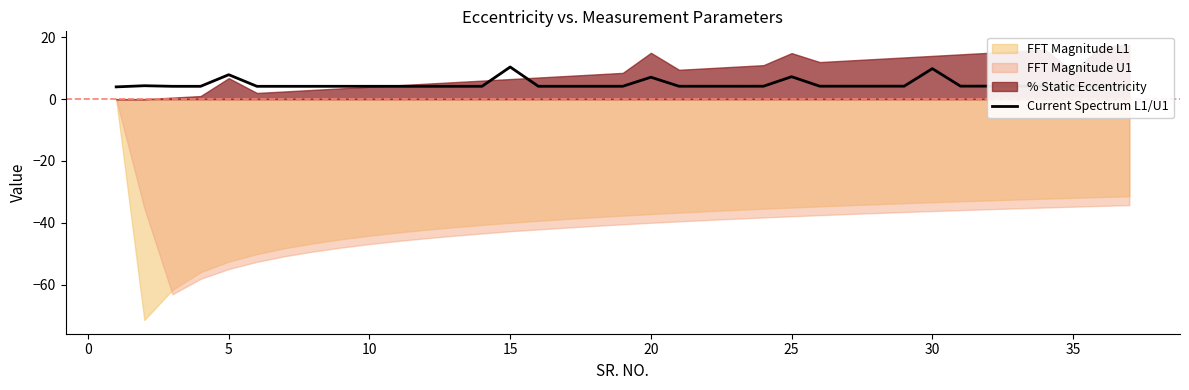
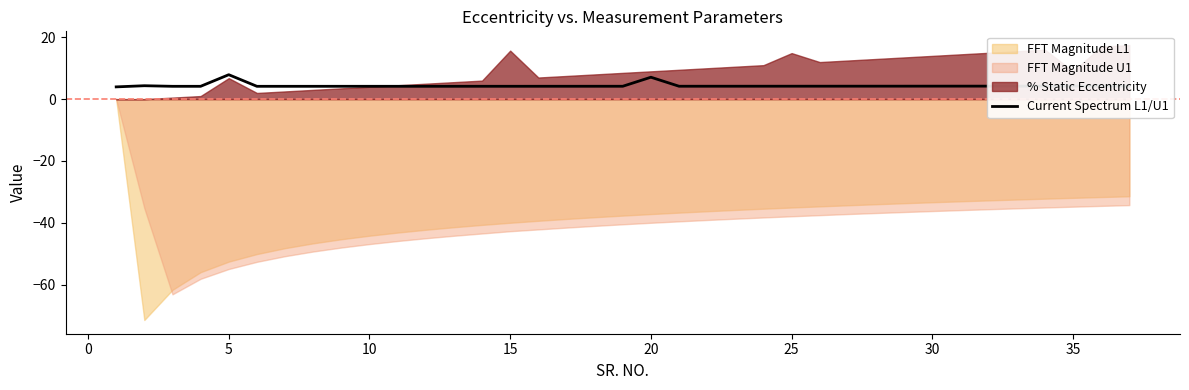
Current Spectrum L1/U1, 15: 10 -> 4
% Static Eccentricity, 15: 7 -> 16
% Static Eccentricity, 20: 15 -> 9
Current Spectrum L1/U1, 25: 7 -> 4
Current Spectrum L1/U1, 30: 10 -> 4
